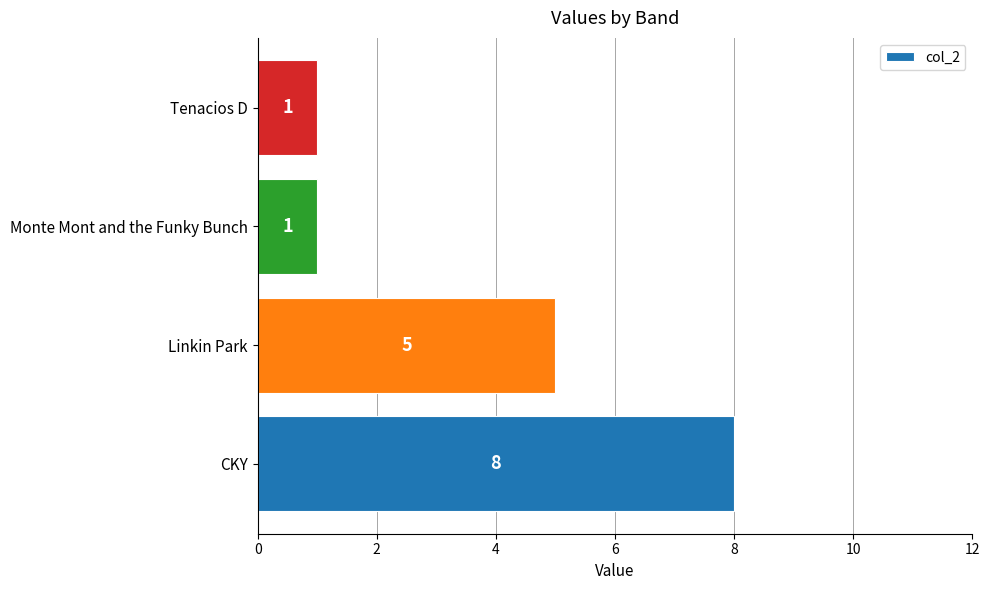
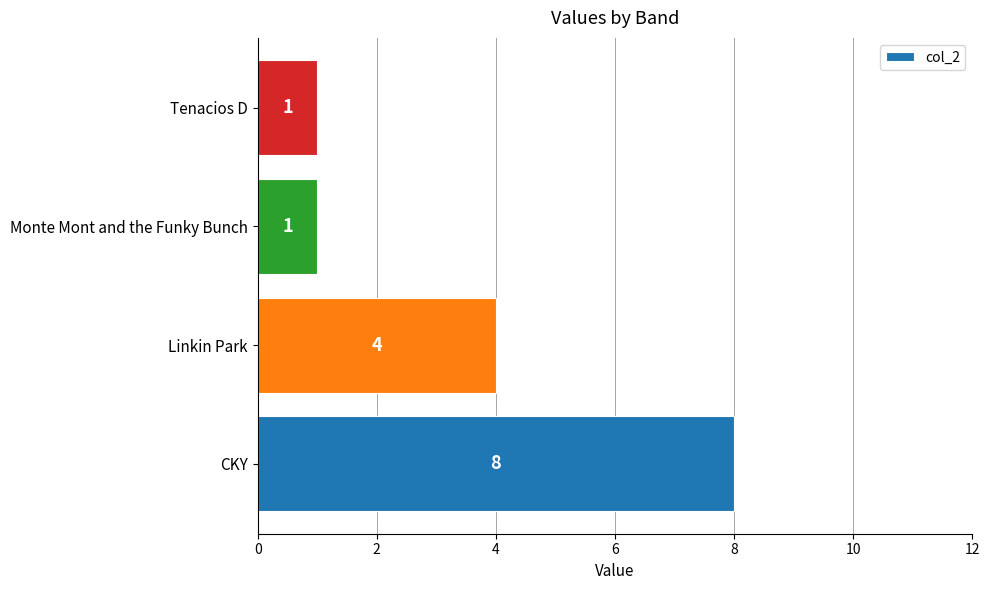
Linkin Park: 5 -> 4
